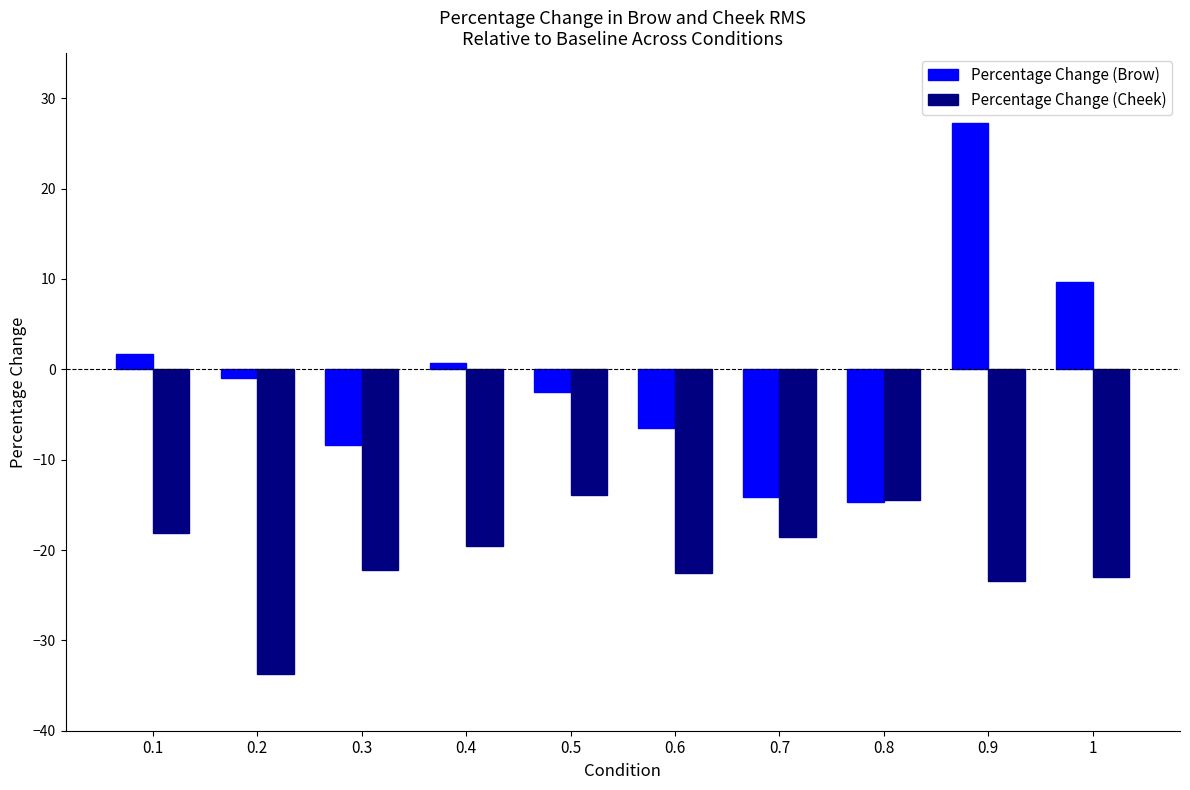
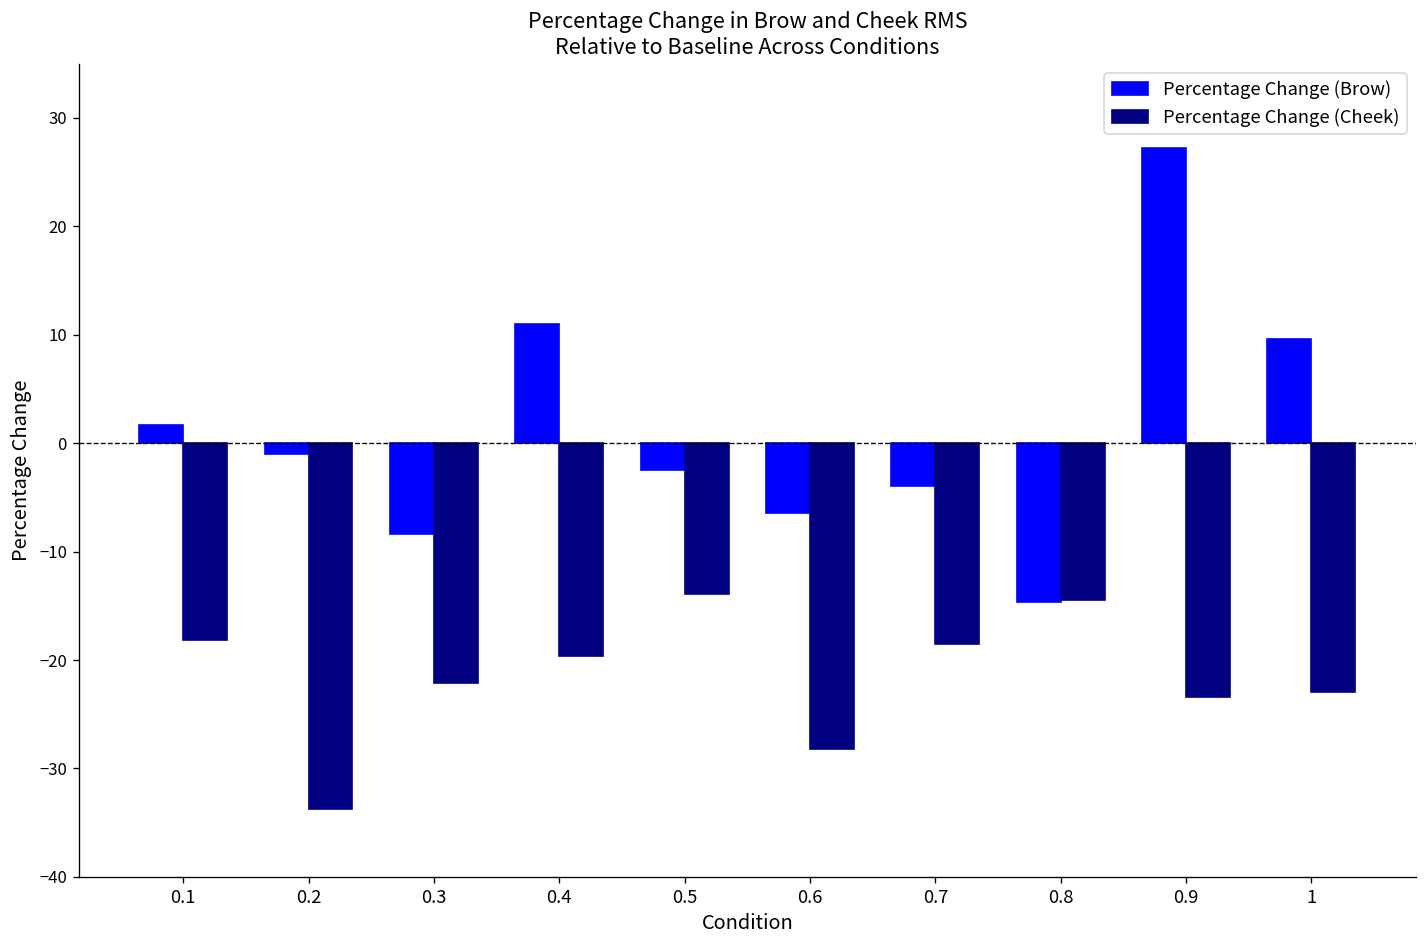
Percentage Change (Brow), 0.4: 1 -> 11
Percentage Change (Cheek), 0.6: -23 -> -28
Percentage Change (Brow), 0.7: -14 -> -4
